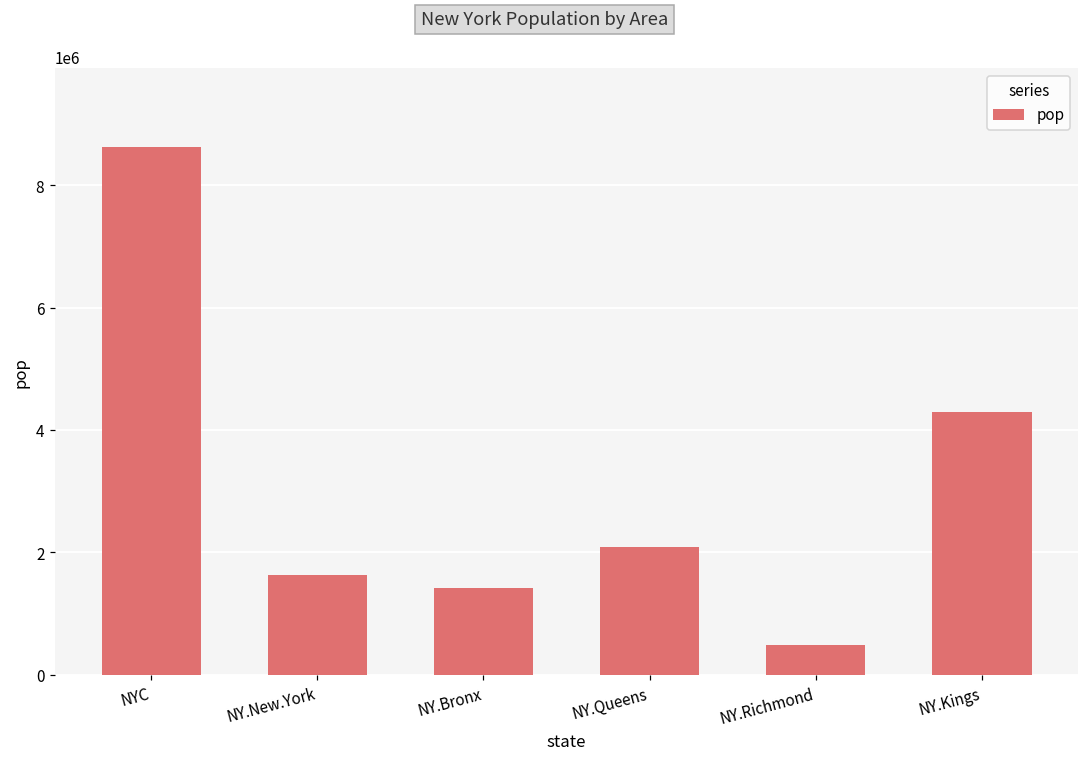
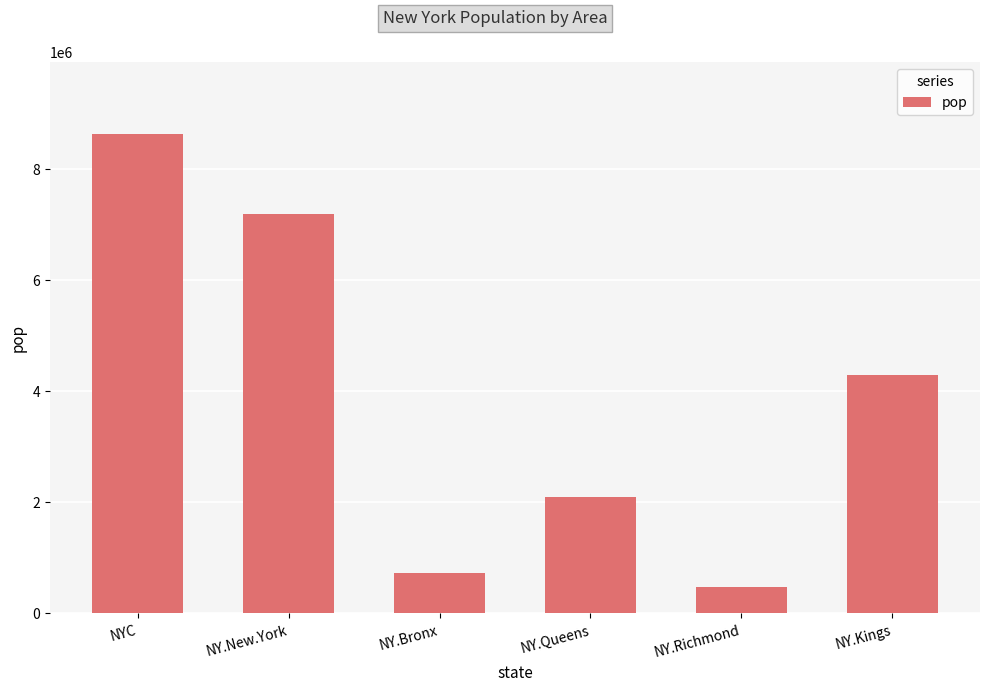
NY.New.York: 1600000 -> 7200000
NY.Bronx: 1400000 -> 700000
